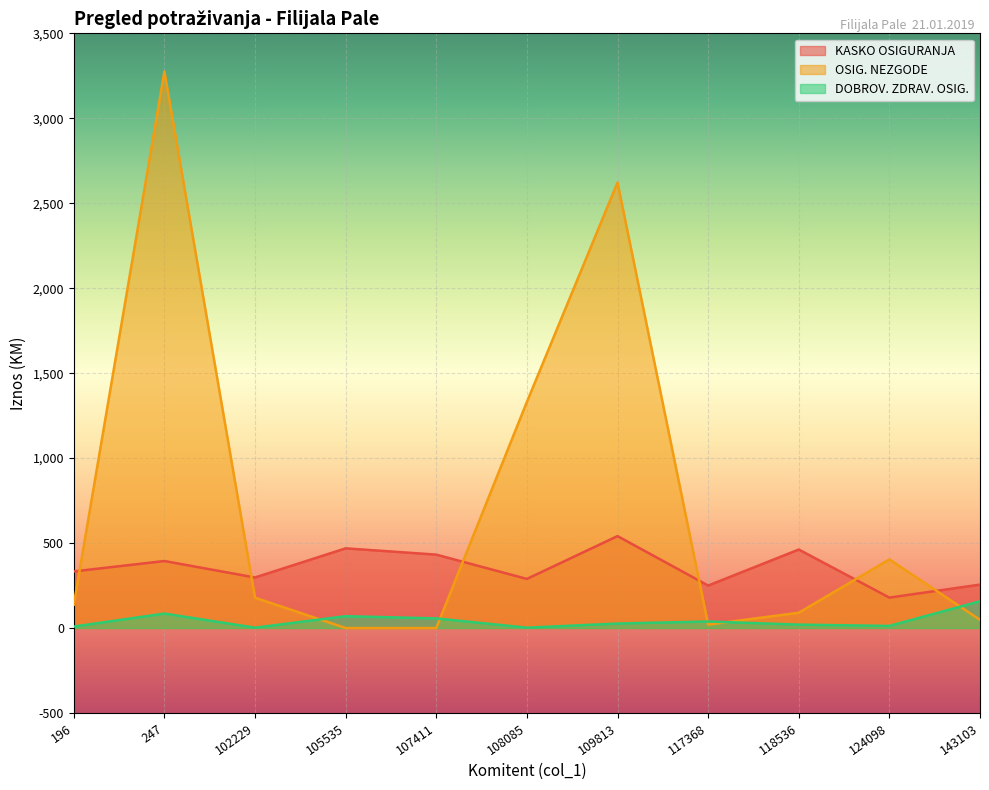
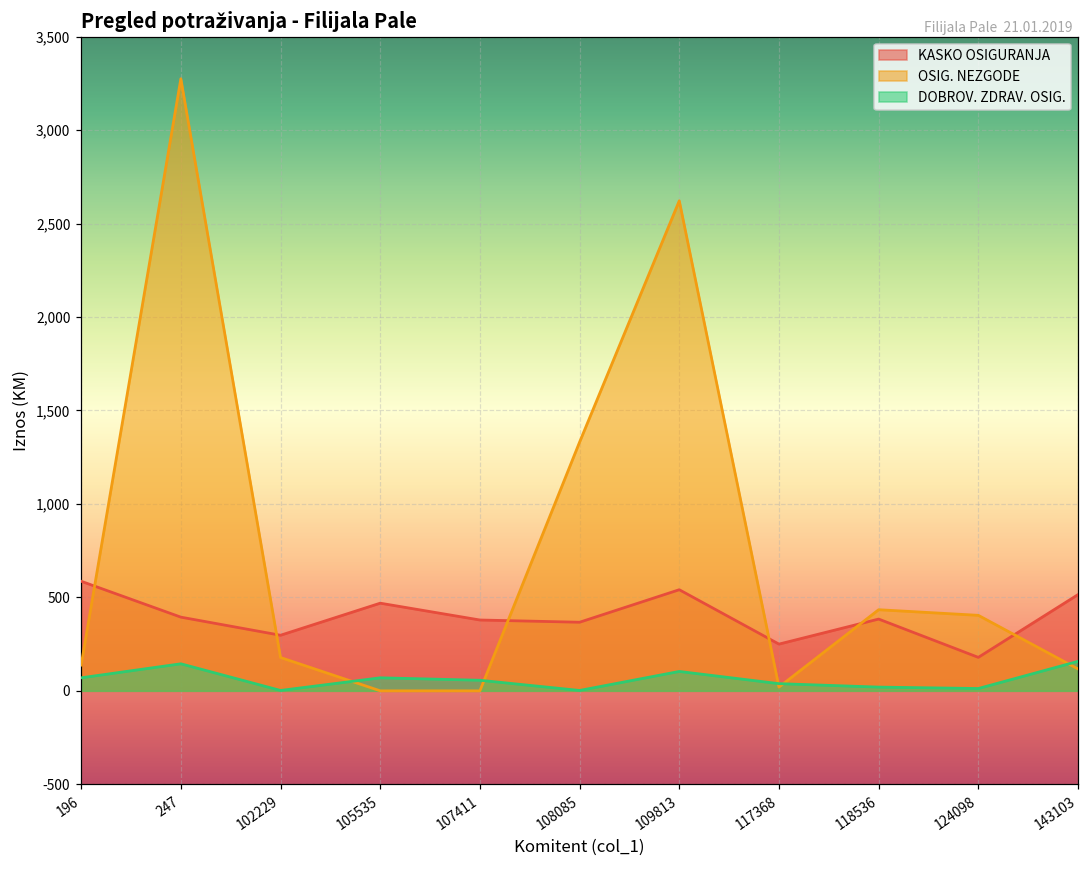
KASKO OSIGURANJA, 196: 330 -> 590
DOBROV. ZDRAV. OSIG., 196: 10 -> 70
DOBROV. ZDRAV. OSIG., 247: 90 -> 140
KASKO OSIGURANJA, 107411: 430 -> 380
KASKO OSIGURANJA, 108085: 290 -> 370
DOBROV. ZDRAV. OSIG., 109813: 30 -> 100
KASKO OSIGURANJA, 118536: 460 -> 380
OSIG. NEZGODE, 118536: 90 -> 430
KASKO OSIGURANJA, 143103: 260 -> 510
OSIG. NEZGODE, 143103: 50 -> 120
